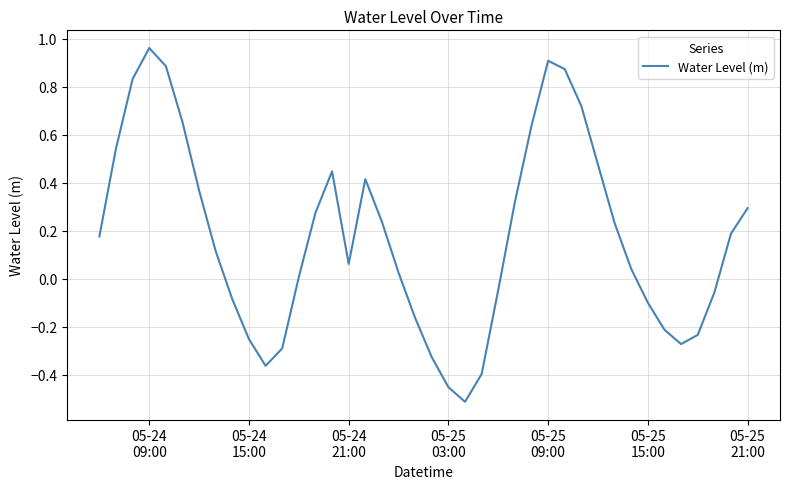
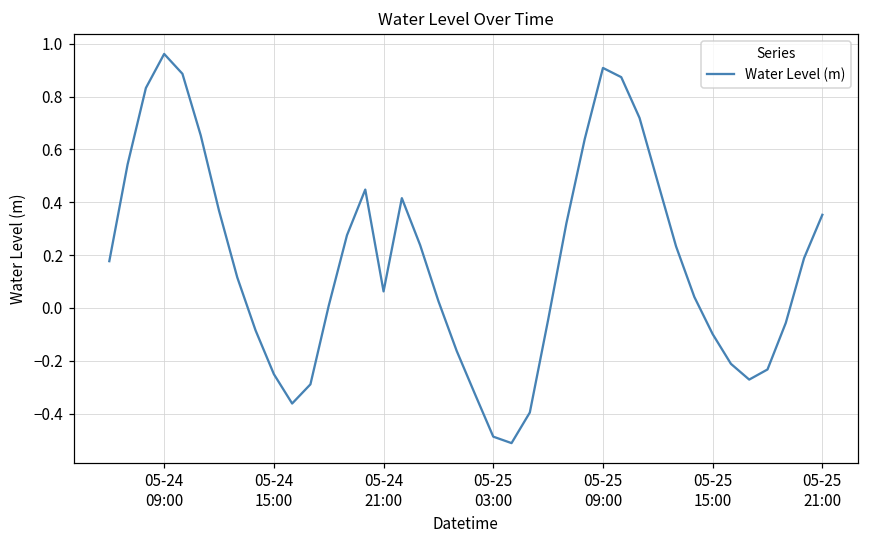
05-25 03:00: -0.45 -> -0.49
05-25 21:00: 0.29 -> 0.35
